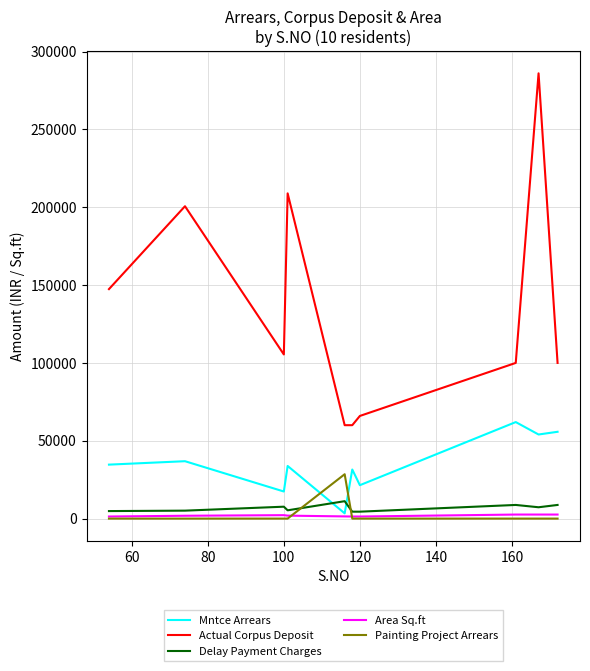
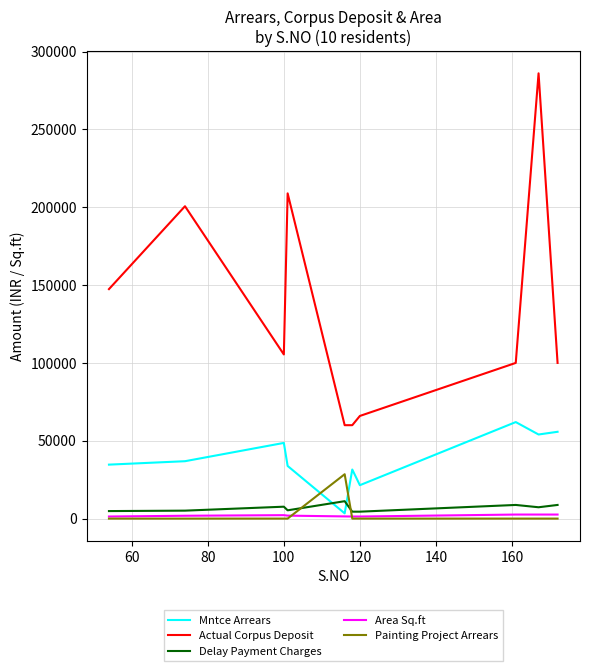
Mntce Arrears, 100: 17000 -> 49000
